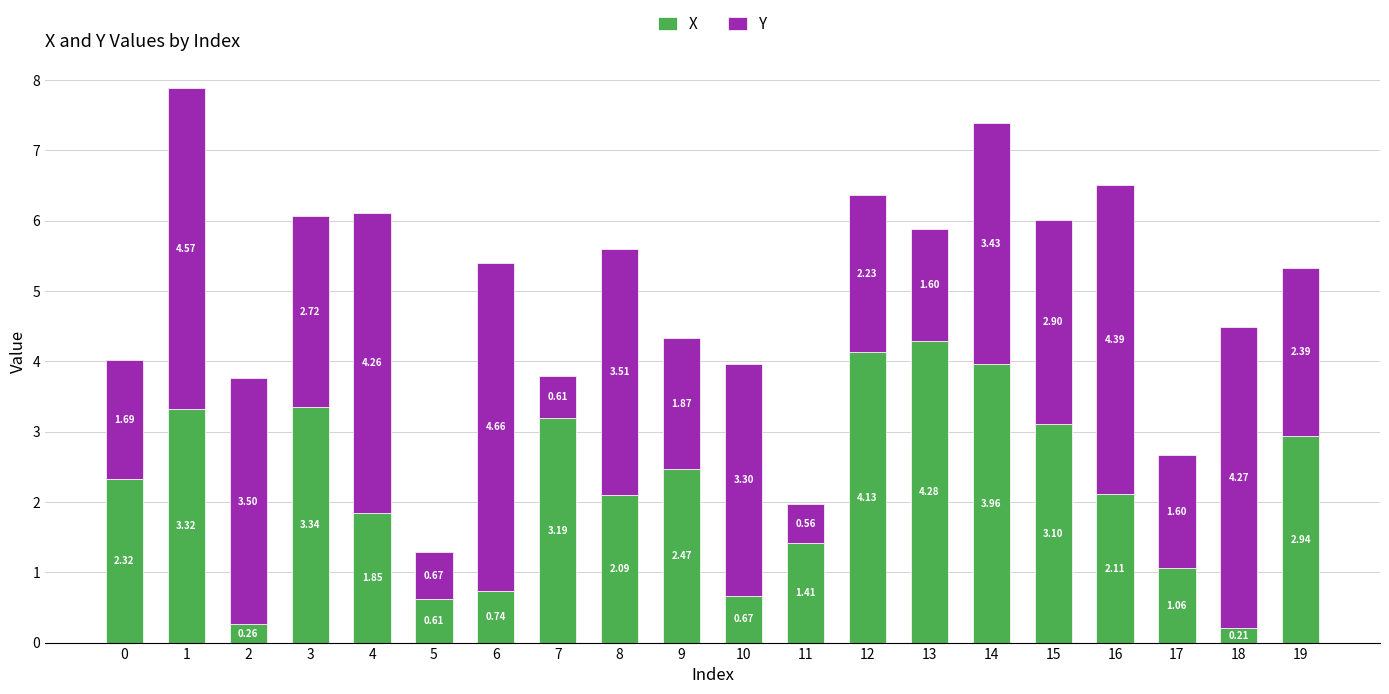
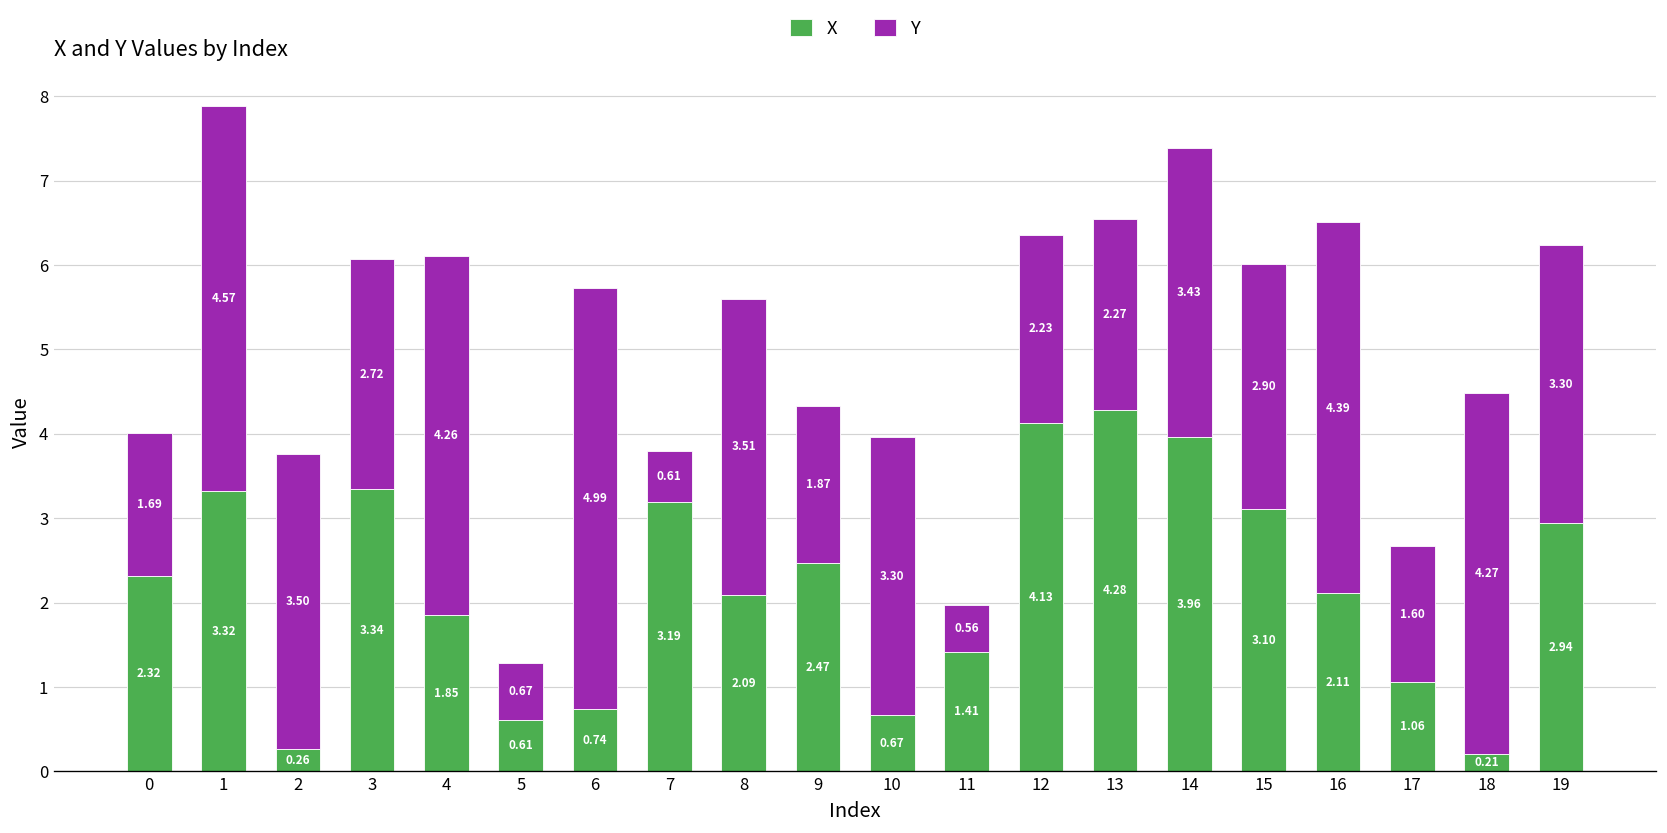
Y, 6: 4.66 -> 4.99
Y, 13: 1.60 -> 2.27
Y, 19: 2.39 -> 3.30
